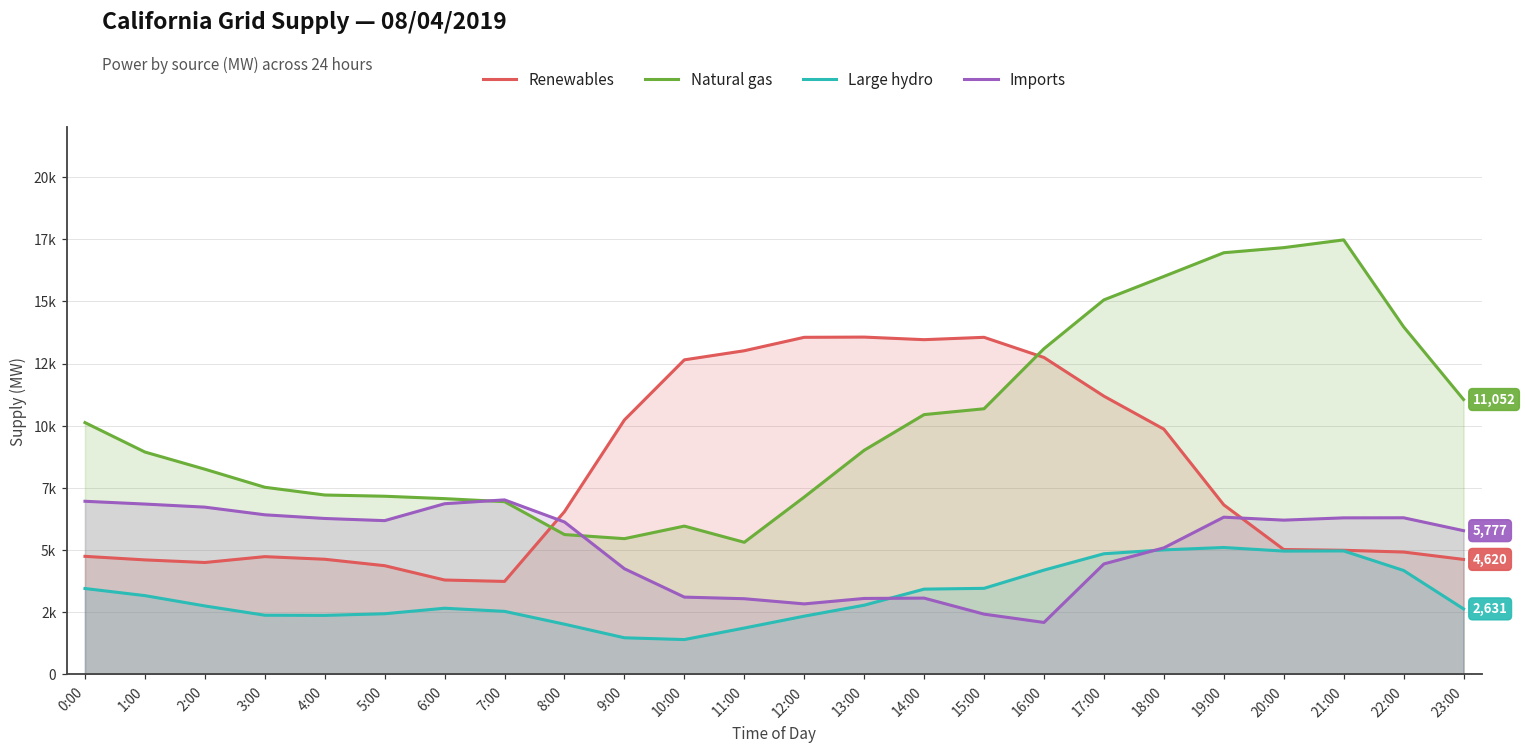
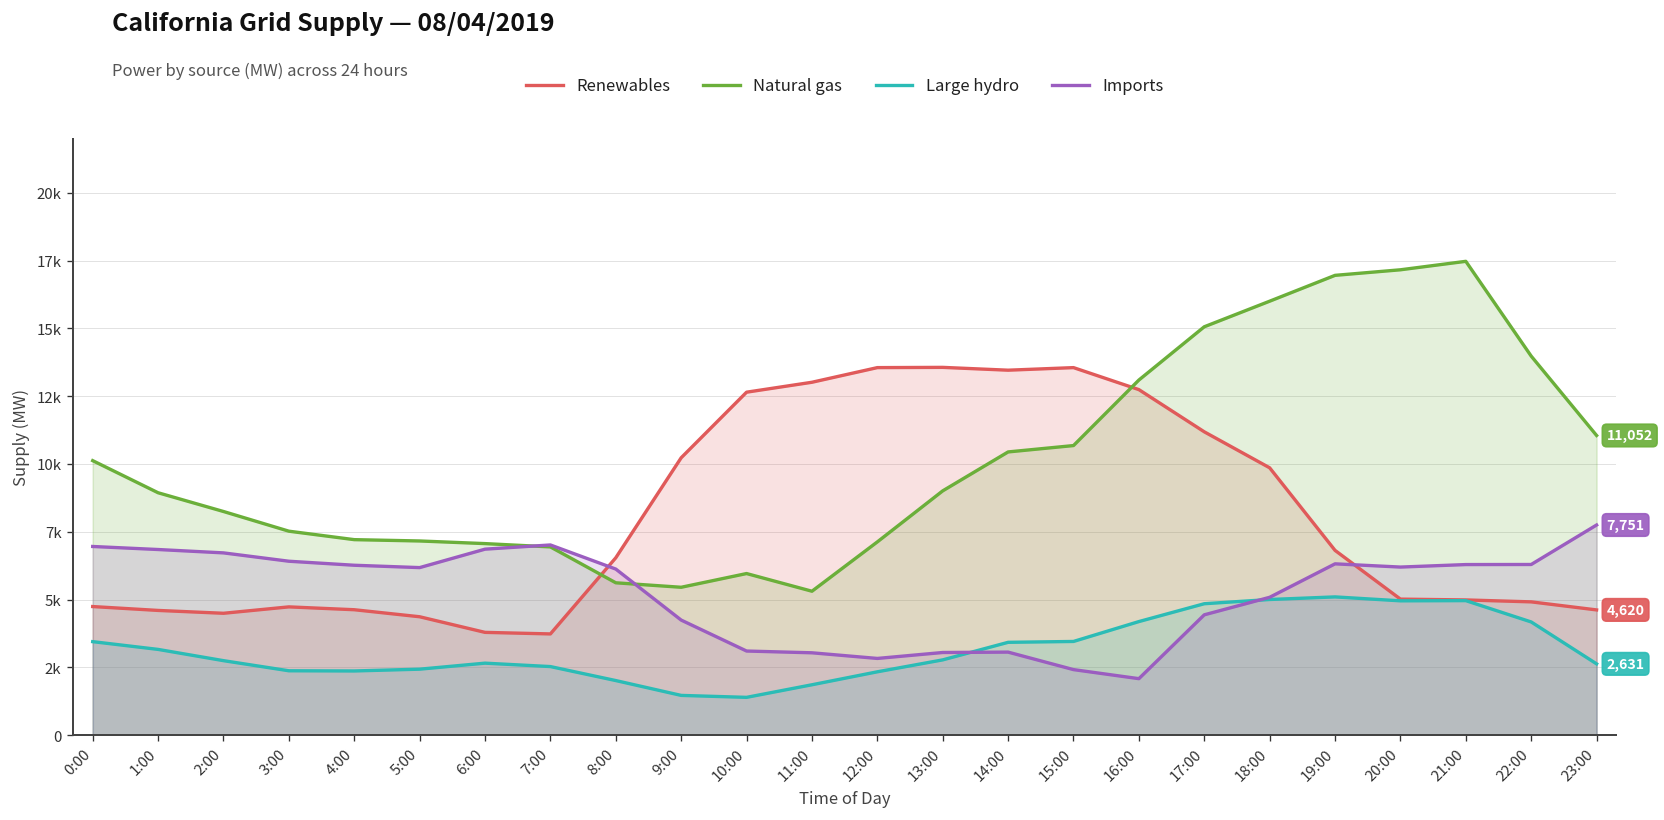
Imports, 23:00: 5,777 -> 7,751
